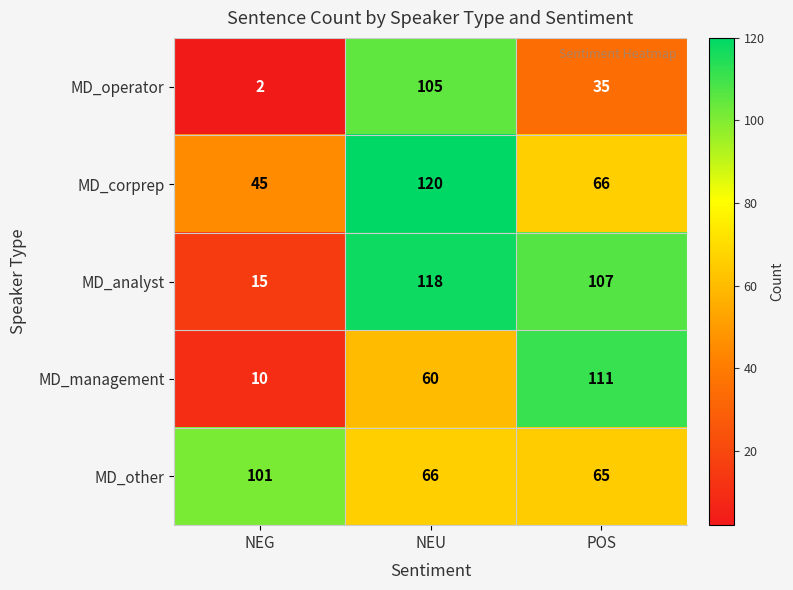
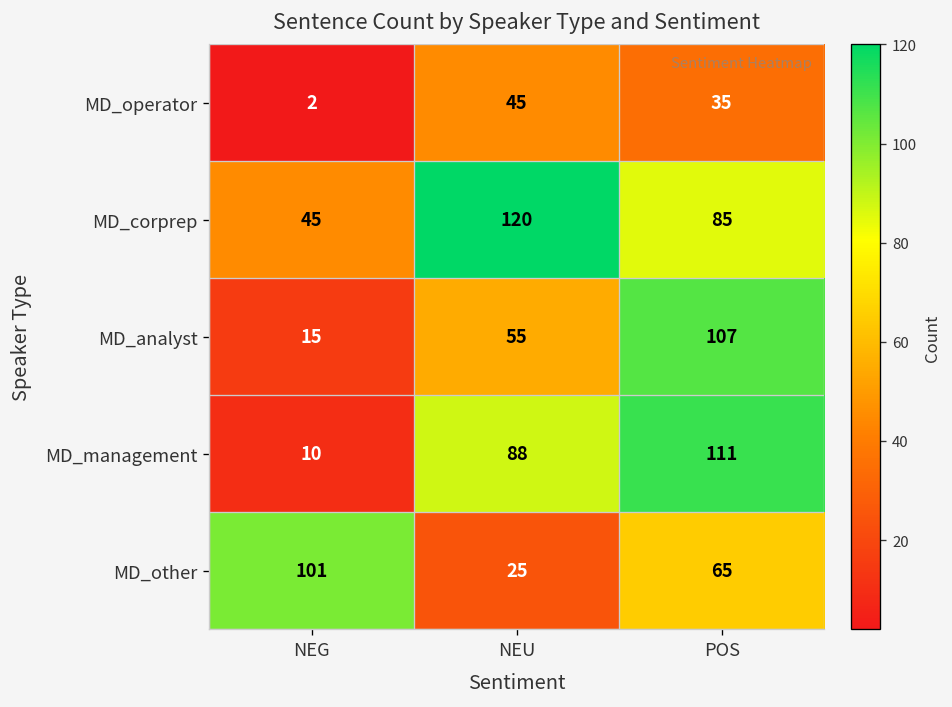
MD_operator, NEU: 105 -> 45
MD_corprep, POS: 66 -> 85
MD_analyst, NEU: 118 -> 55
MD_management, NEU: 60 -> 88
MD_other, NEU: 66 -> 25
